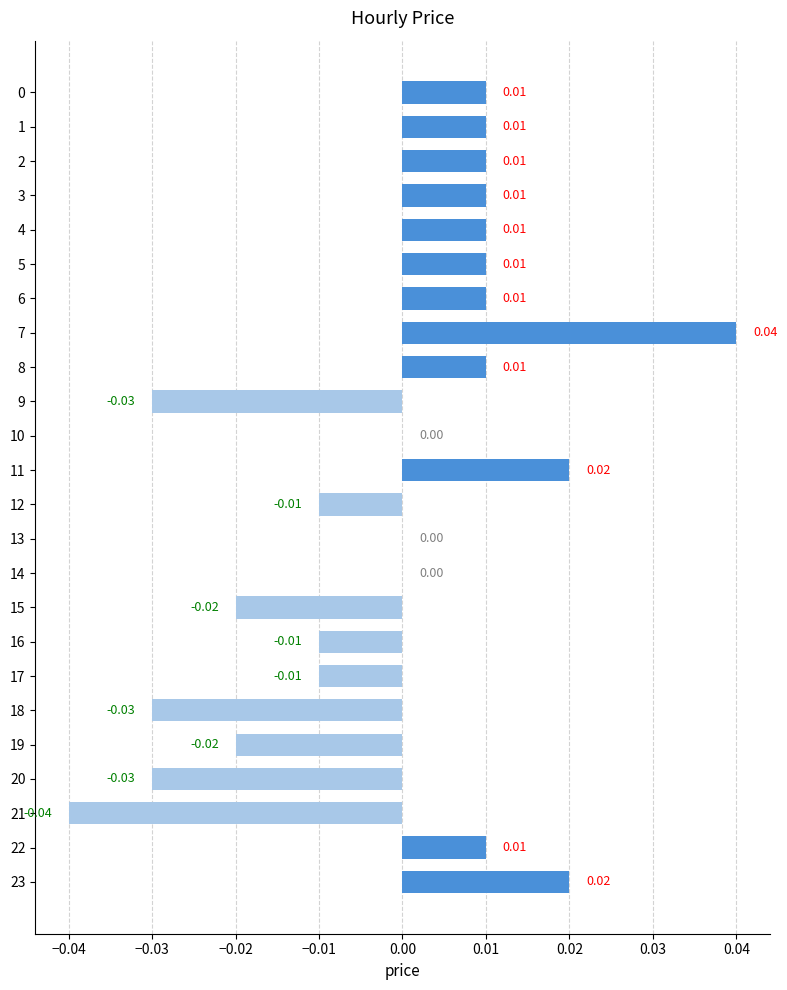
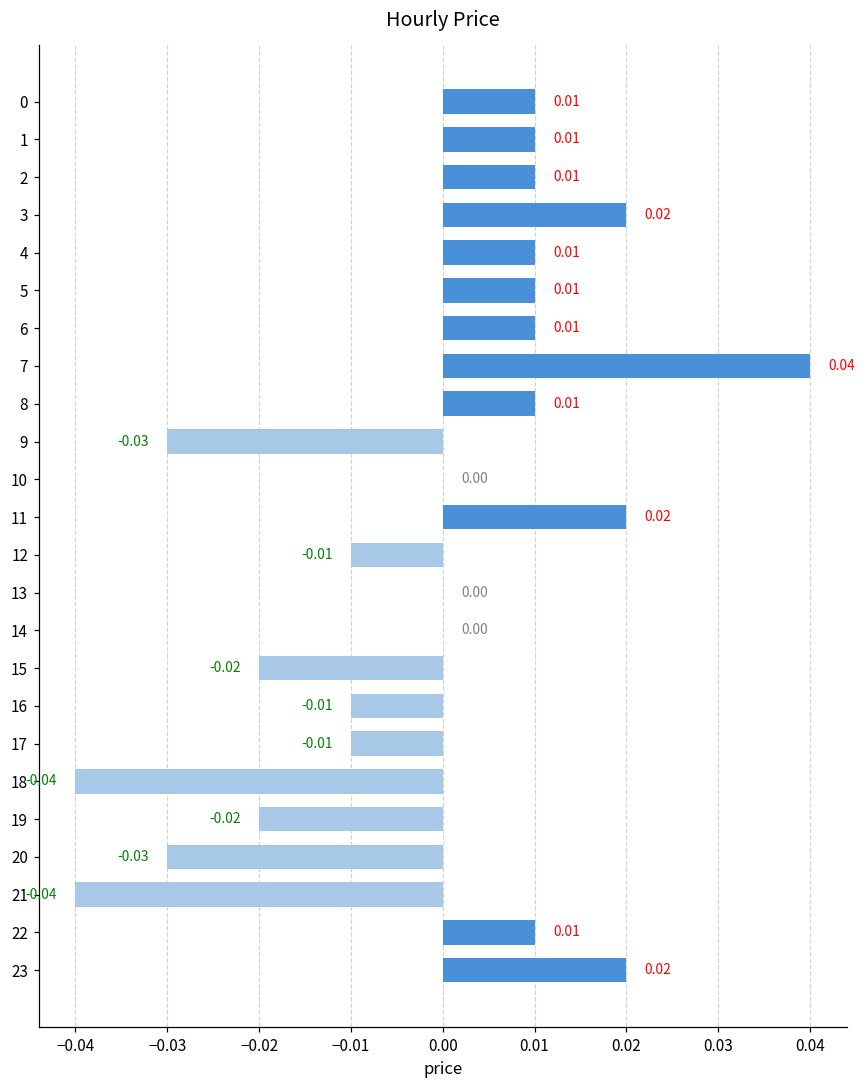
3: 0.01 -> 0.02
18: -0.03 -> -0.04
